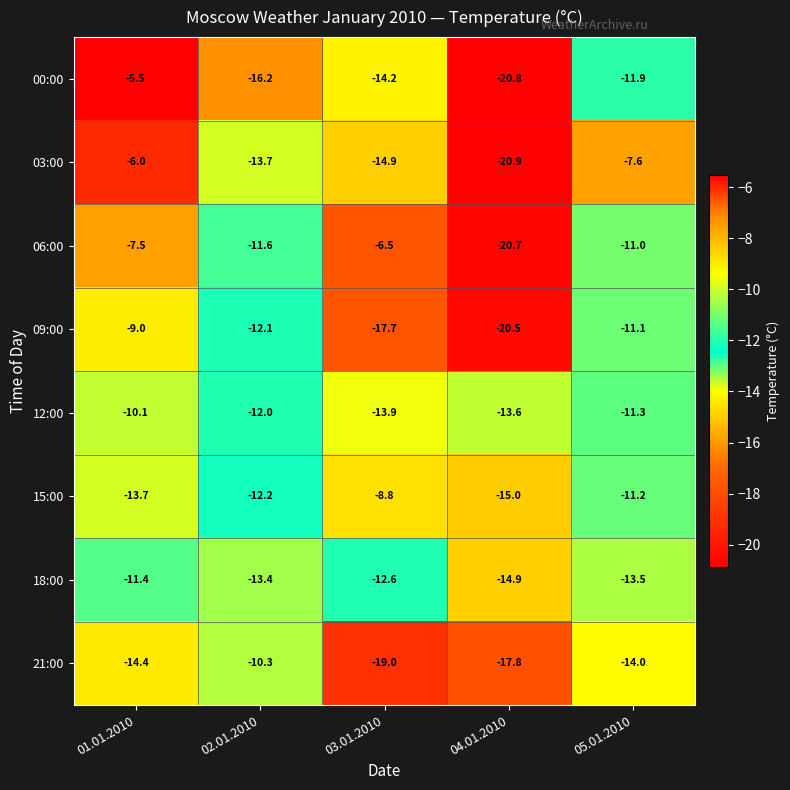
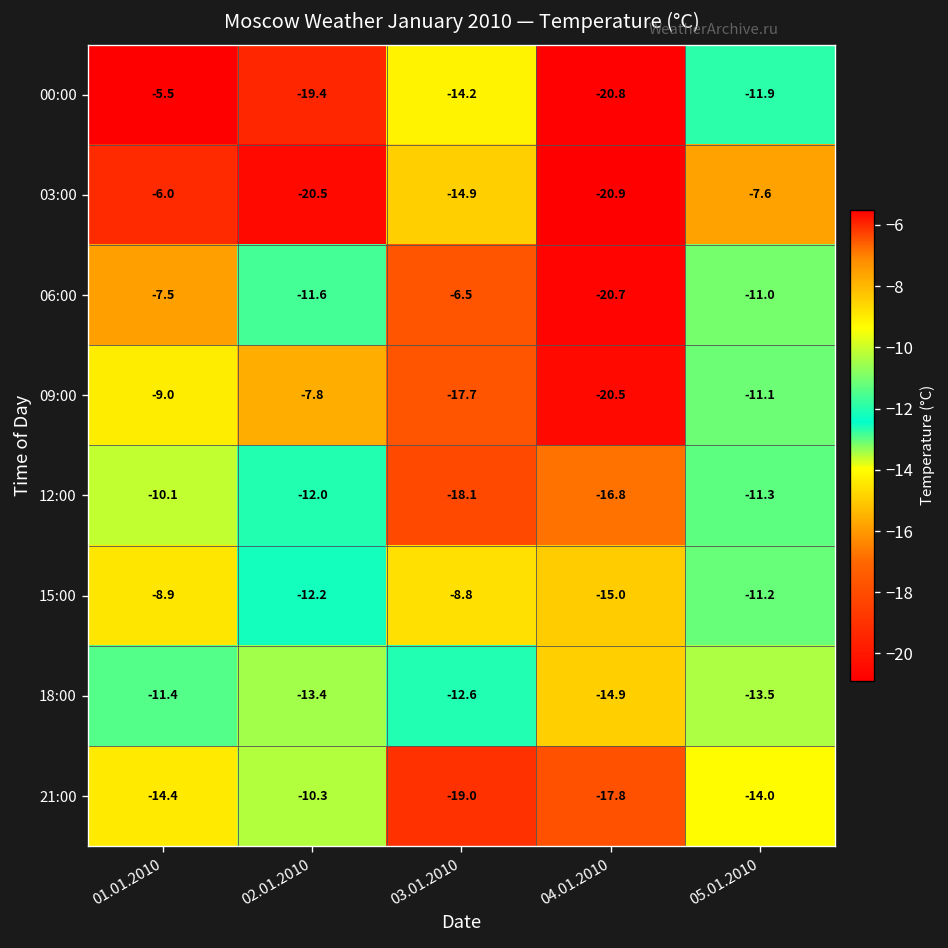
00:00, 02.01.2010: -16.2 -> -19.4
03:00, 02.01.2010: -13.7 -> -20.5
09:00, 02.01.2010: -12.1 -> -7.8
12:00, 03.01.2010: -13.9 -> -18.1
12:00, 04.01.2010: -13.6 -> -16.8
15:00, 01.01.2010: -13.7 -> -8.9
